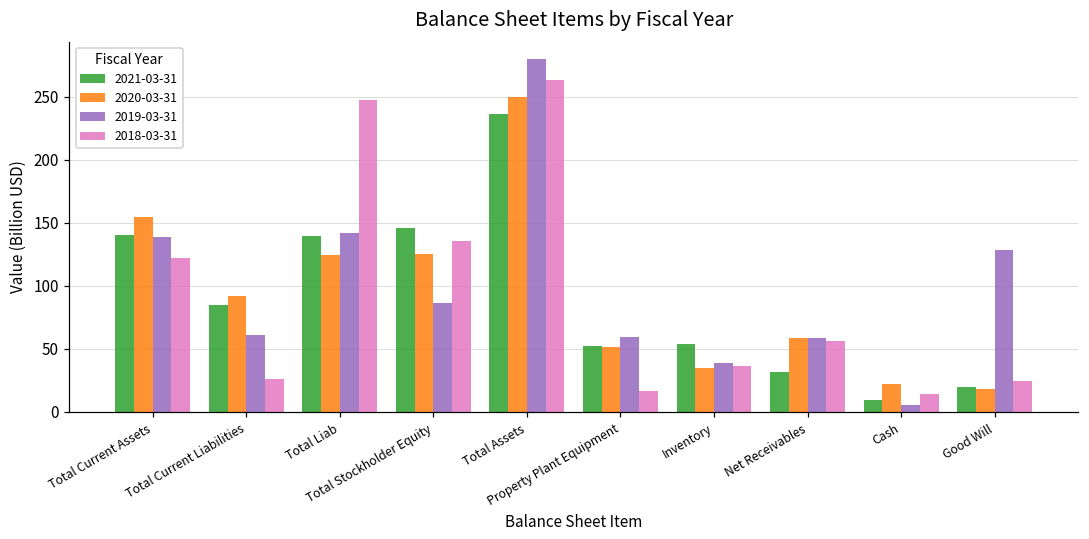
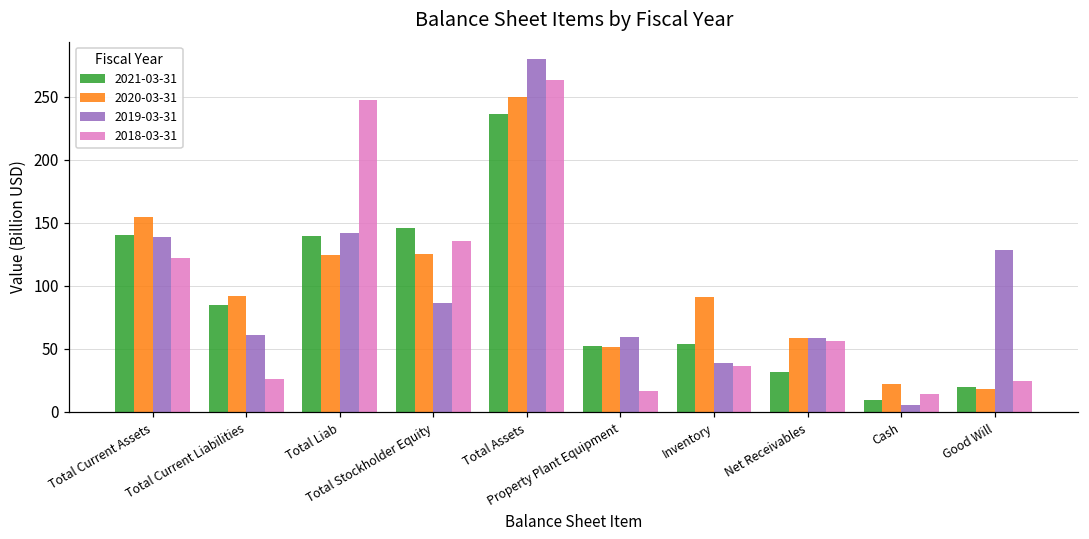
2020-03-31, Inventory: 35 -> 91
